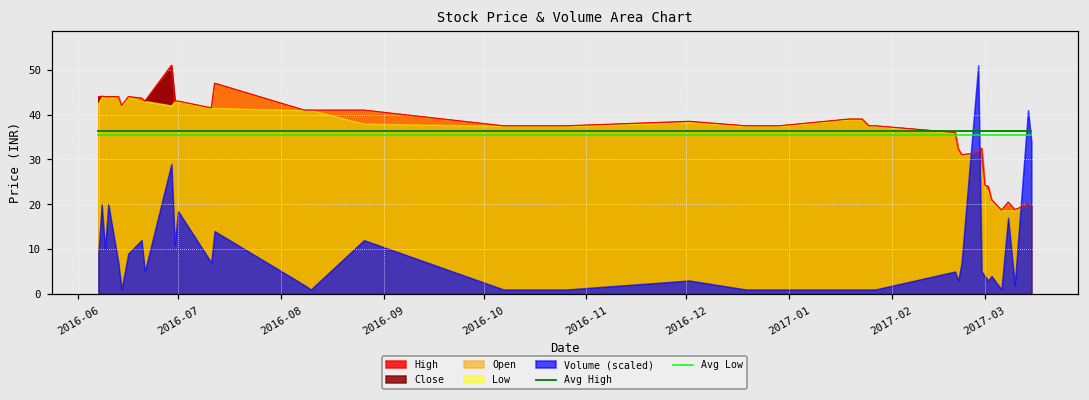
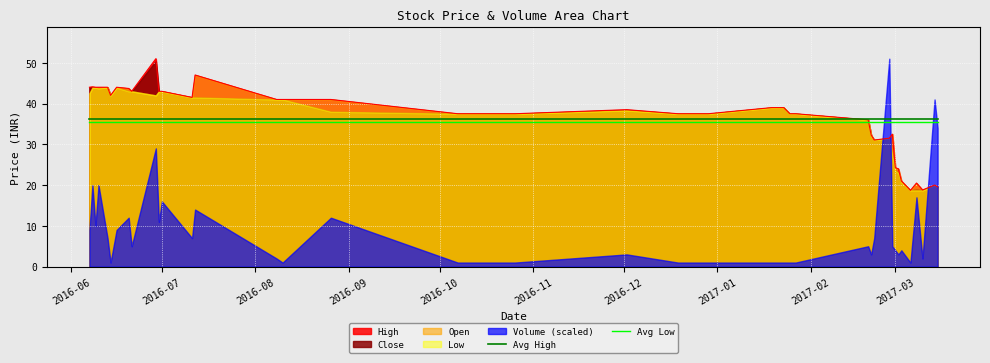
Volume (scaled), 2016-07: 18 -> 16
